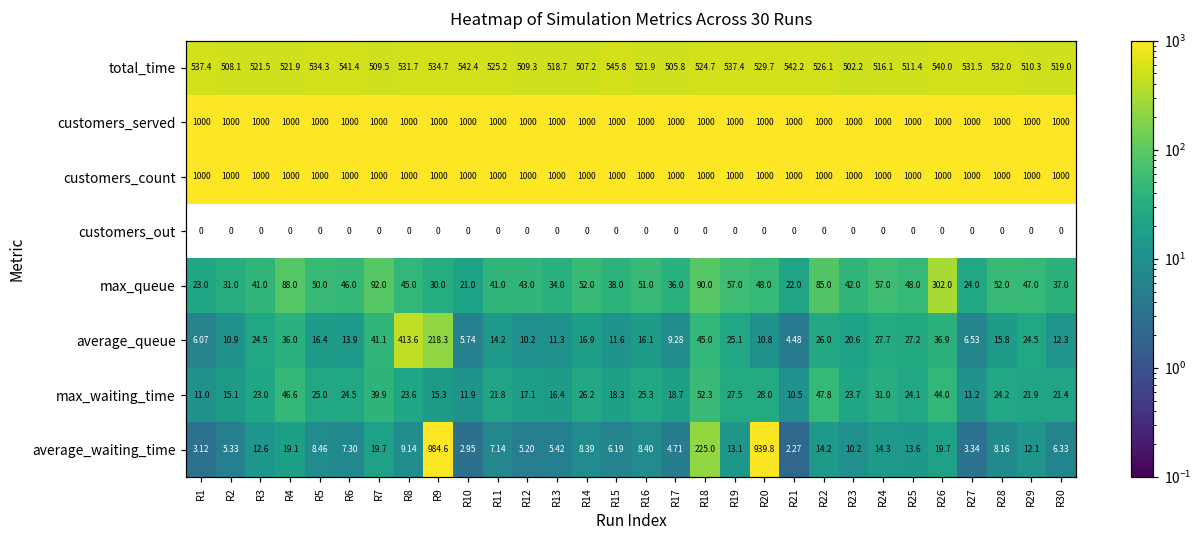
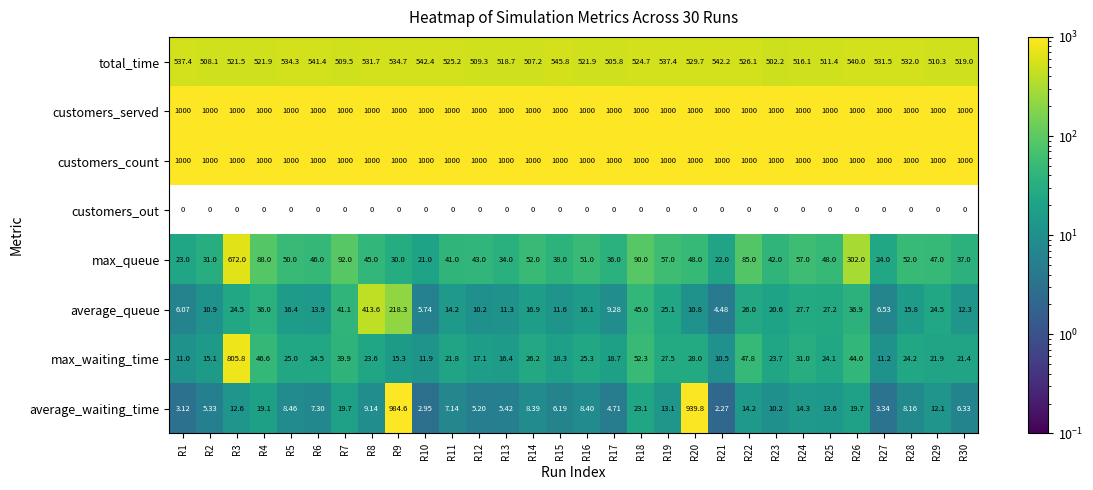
max_queue, R3: 41.0 -> 672.0
max_waiting_time, R3: 23.0 -> 805.8
average_waiting_time, R18: 225.0 -> 23.1
